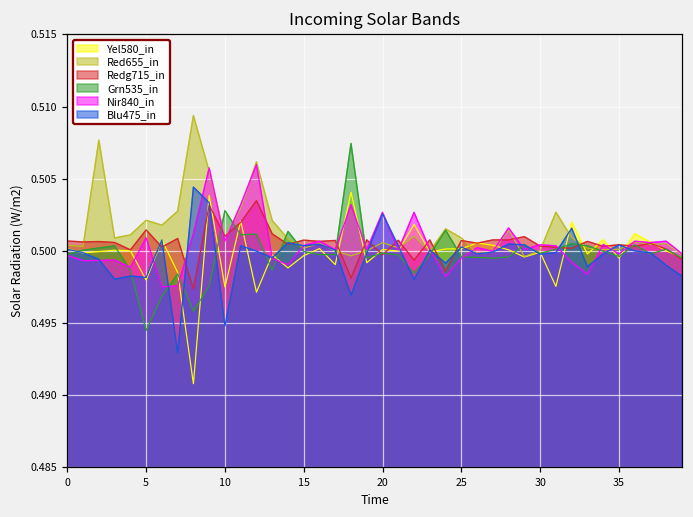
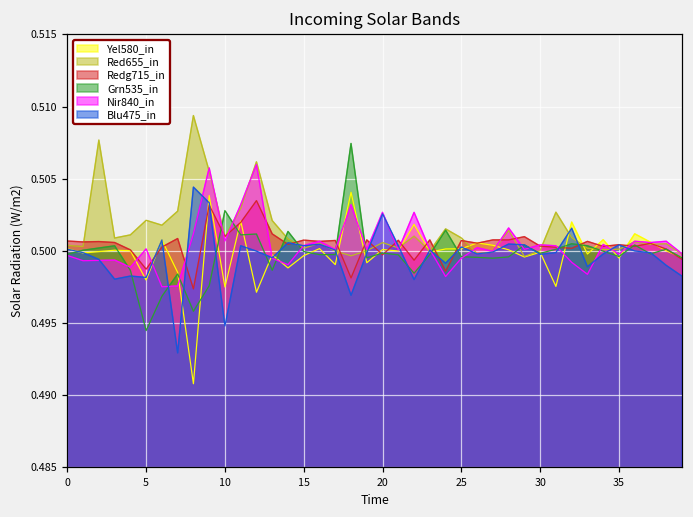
Redg715_in, 5: 0.5014 -> 0.4987
Nir840_in, 5: 0.5009 -> 0.5001
